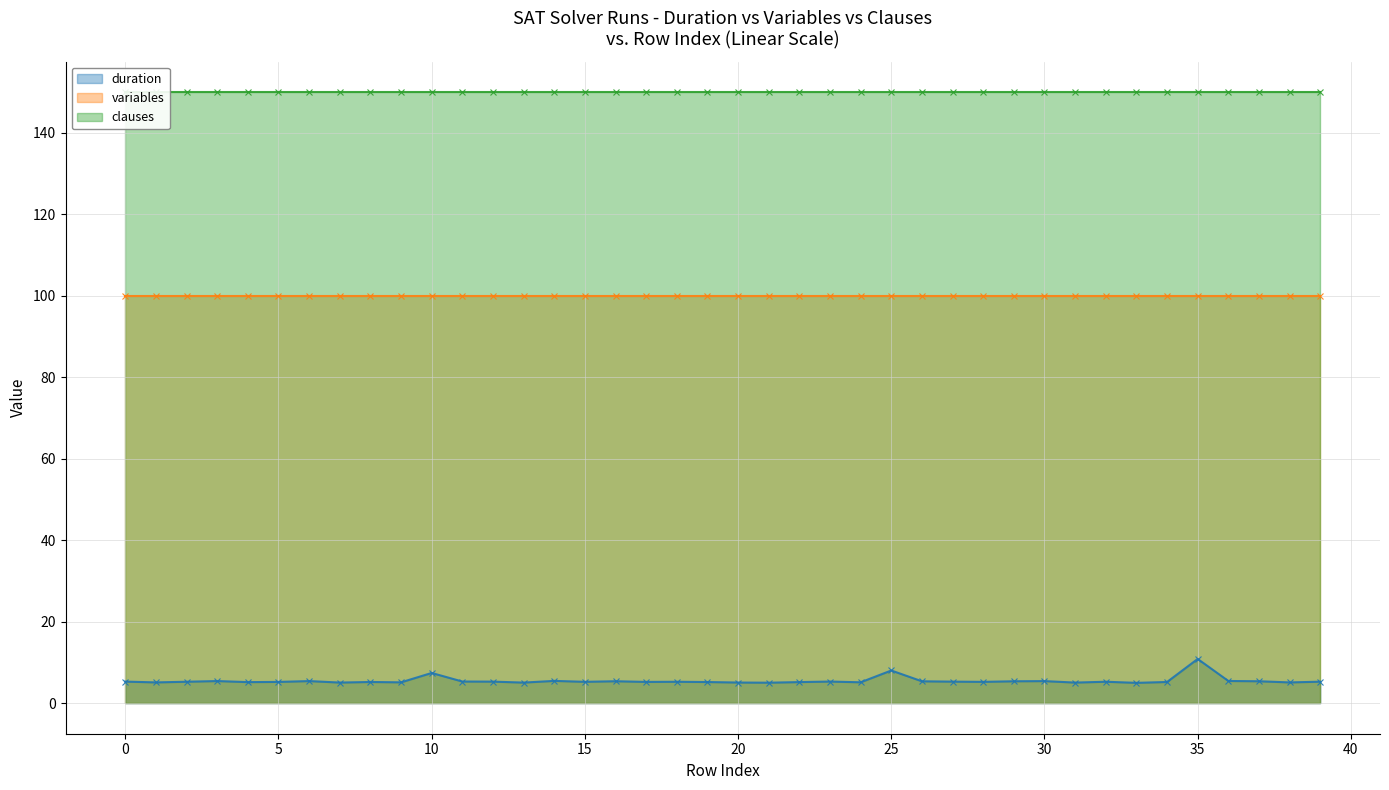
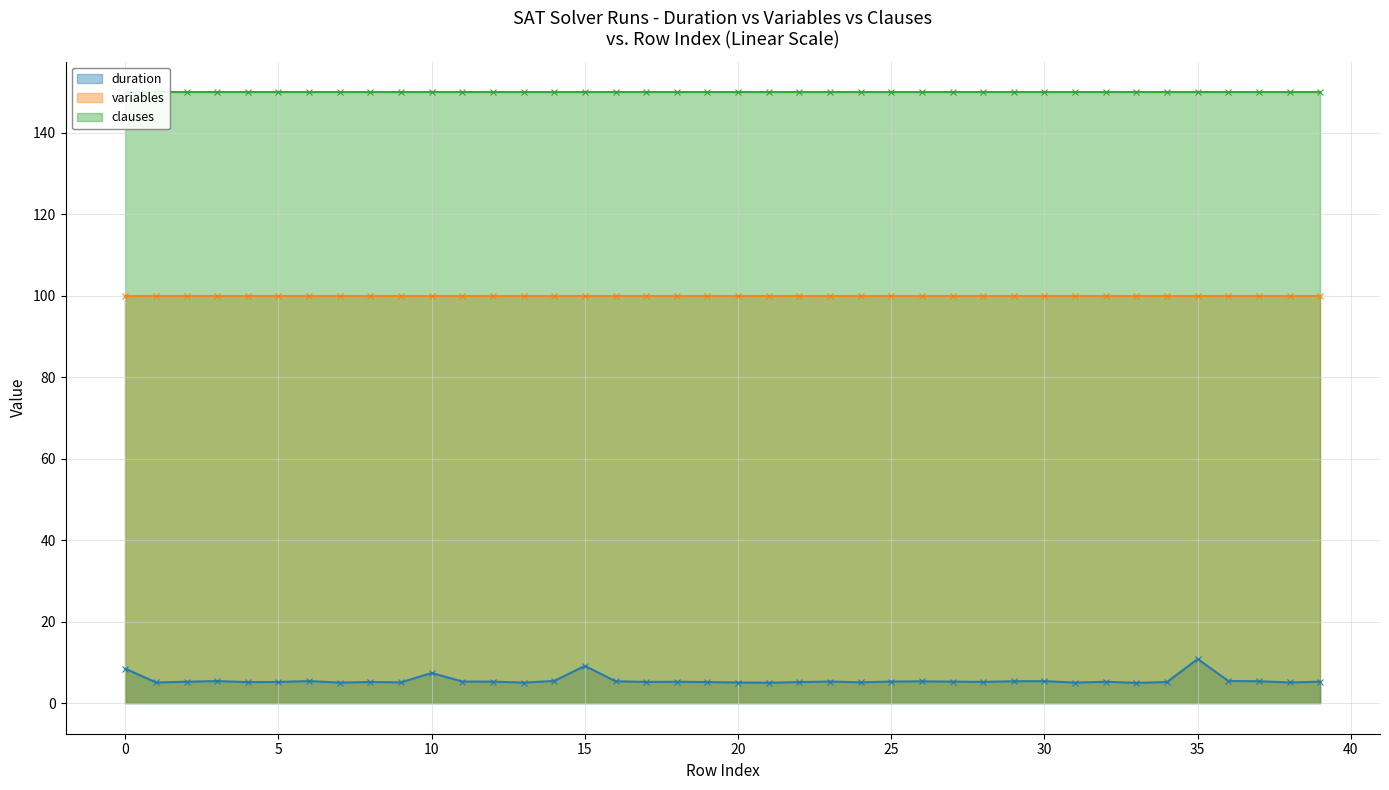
duration, 0: 5 -> 8
duration, 15: 5 -> 9
duration, 25: 8 -> 5
